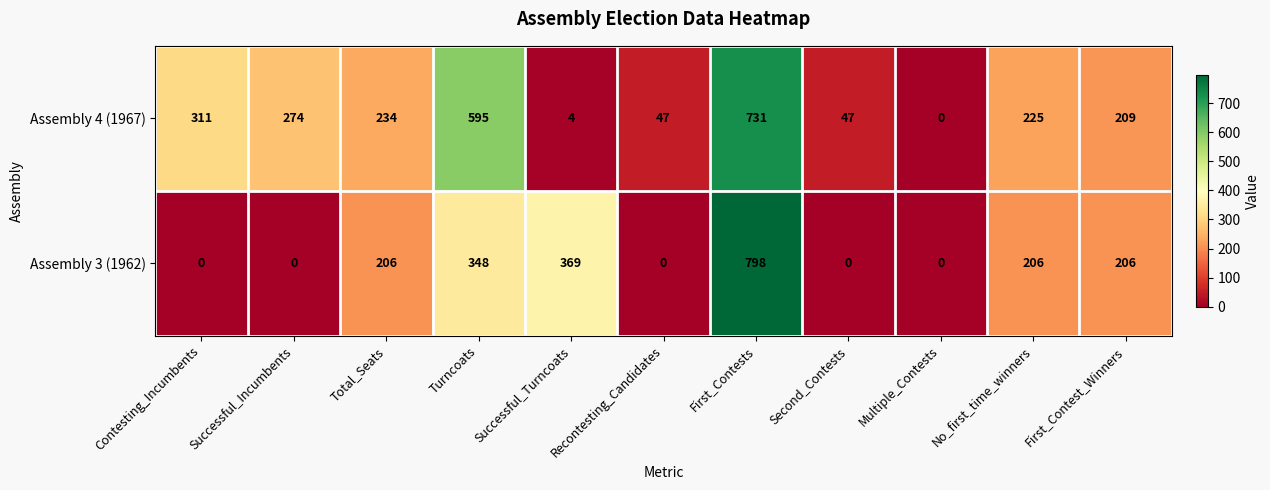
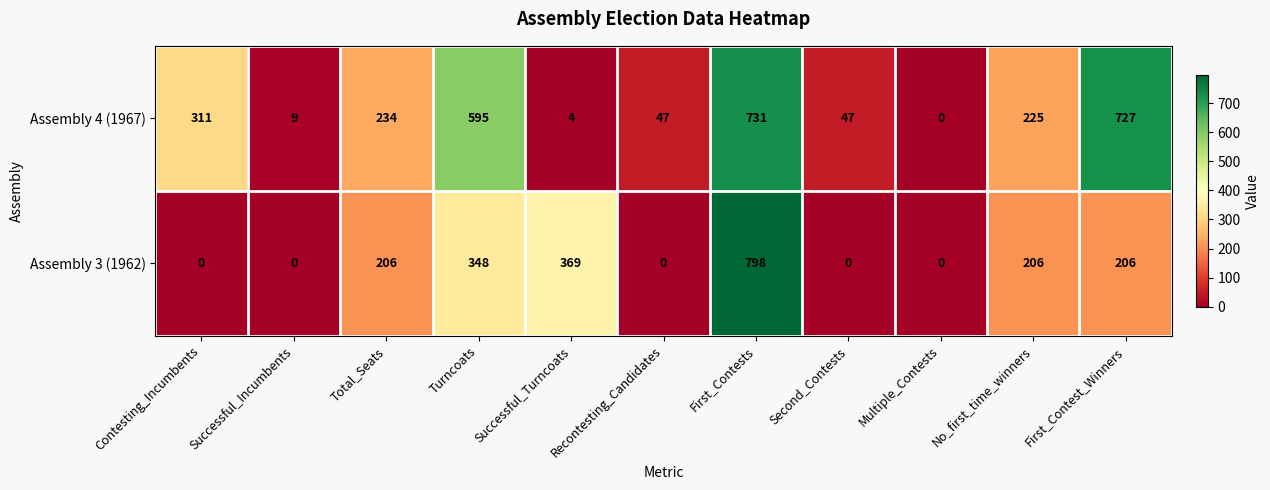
Assembly 4 (1967), Successful_Incumbents: 274 -> 9
Assembly 4 (1967), First_Contest_Winners: 209 -> 727
